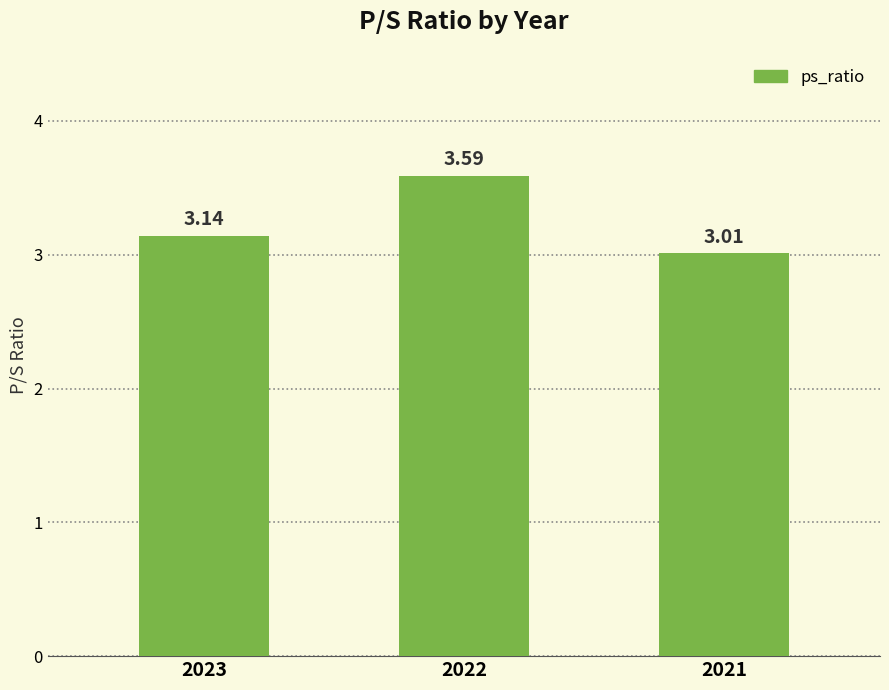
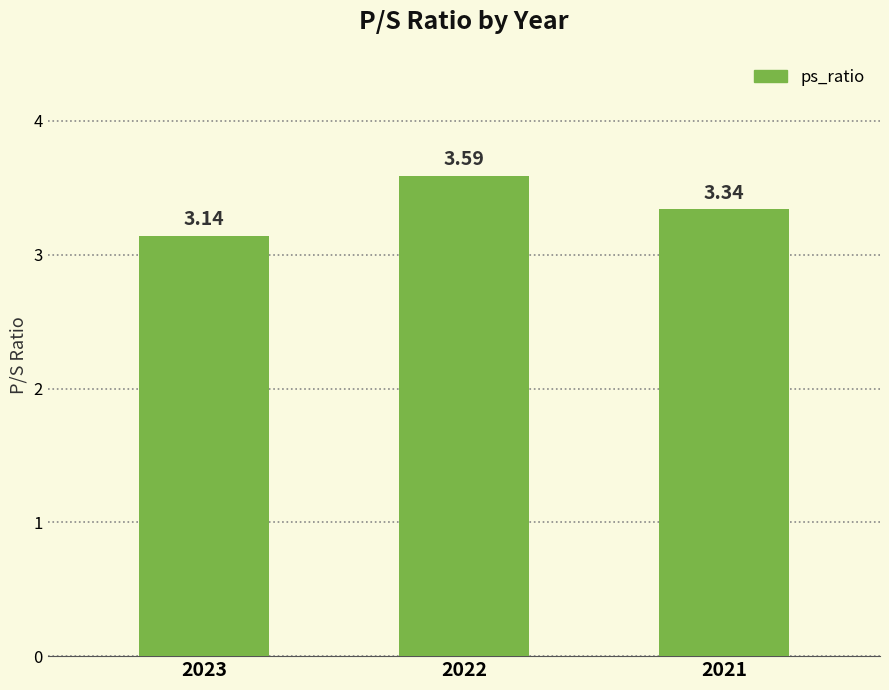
2021: 3.01 -> 3.34
